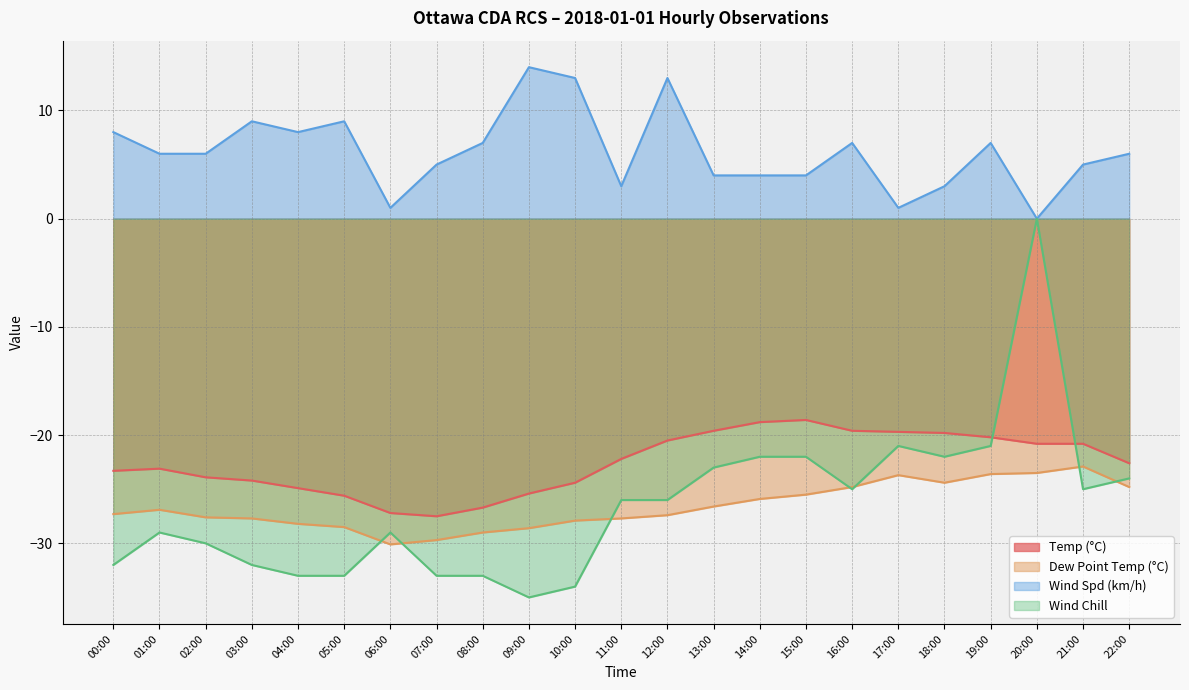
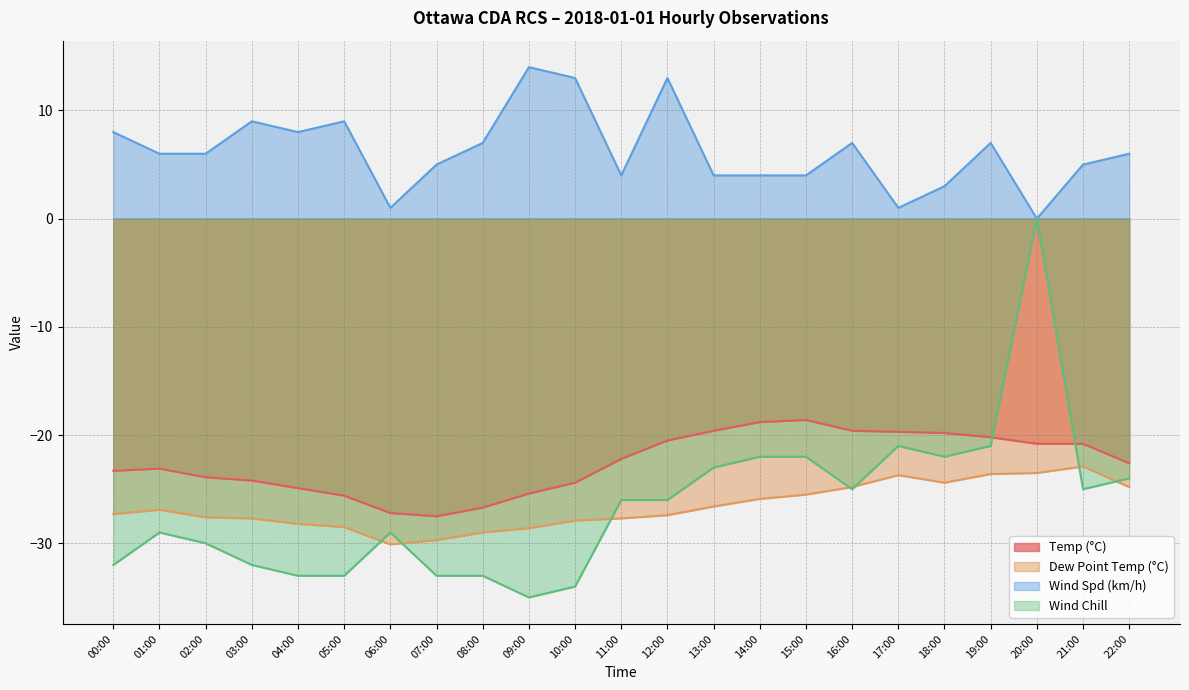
Wind Spd (km/h), 11:00: 3 -> 4
